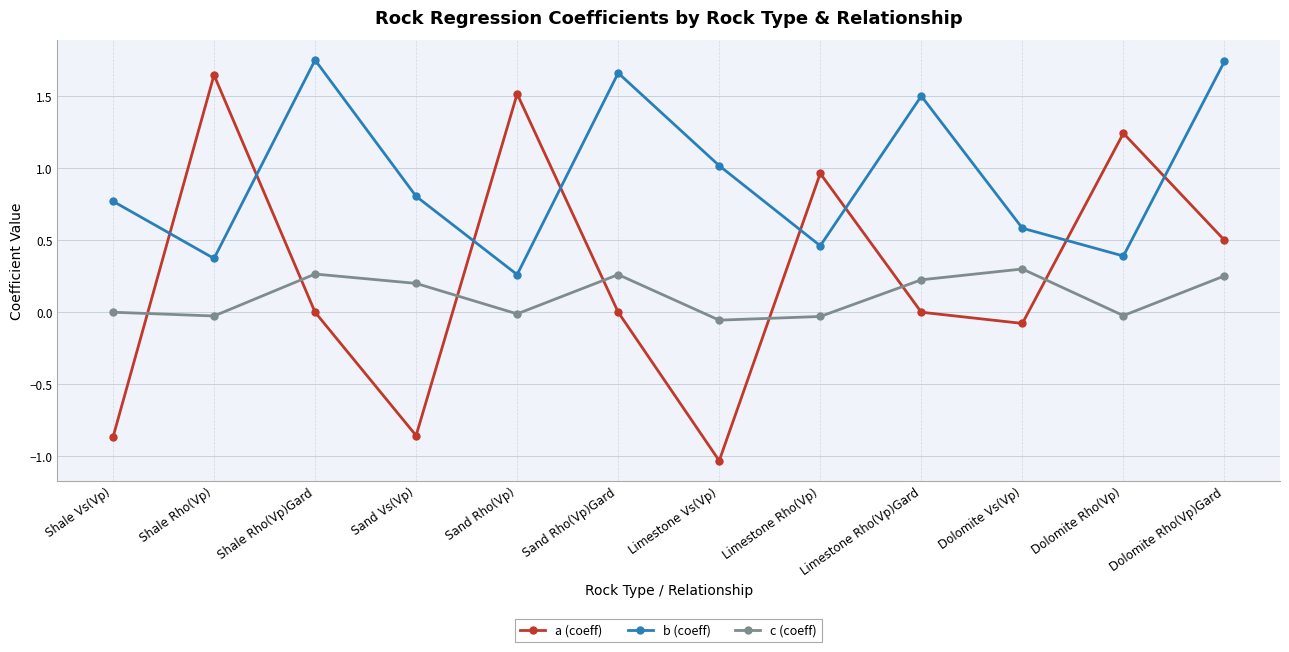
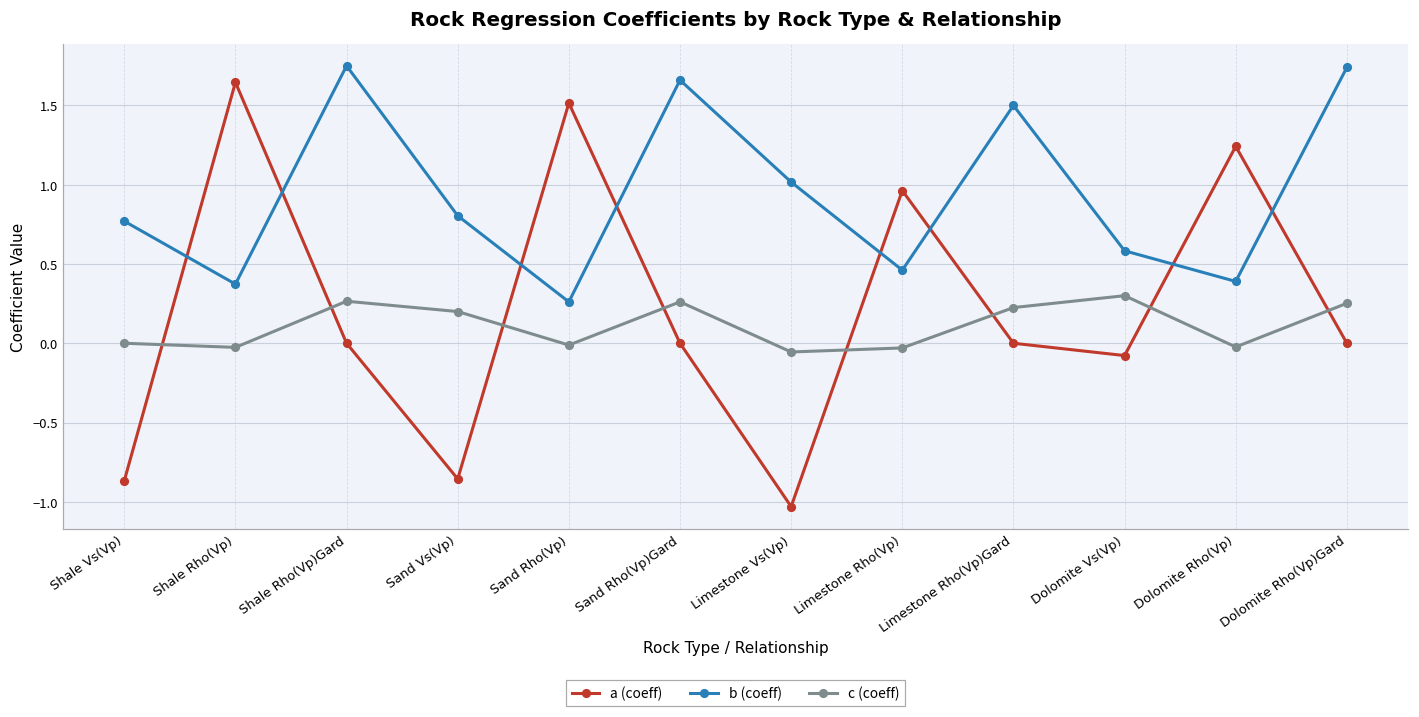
a (coeff), Dolomite Rho(Vp)Gard: 0.5 -> 0.0
